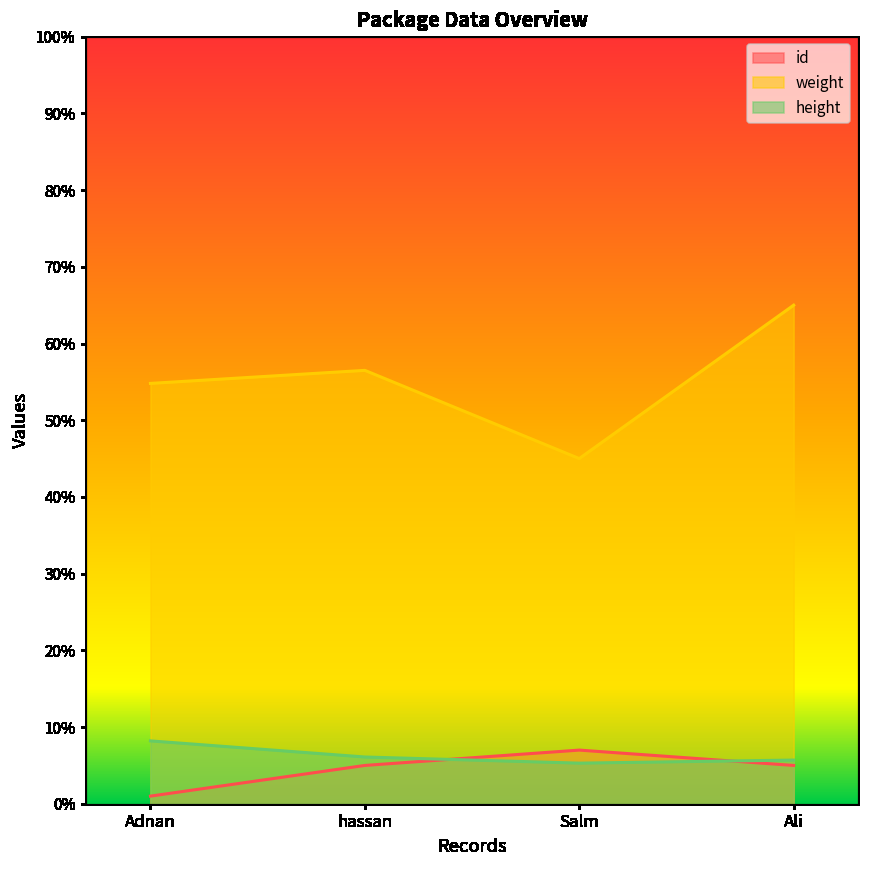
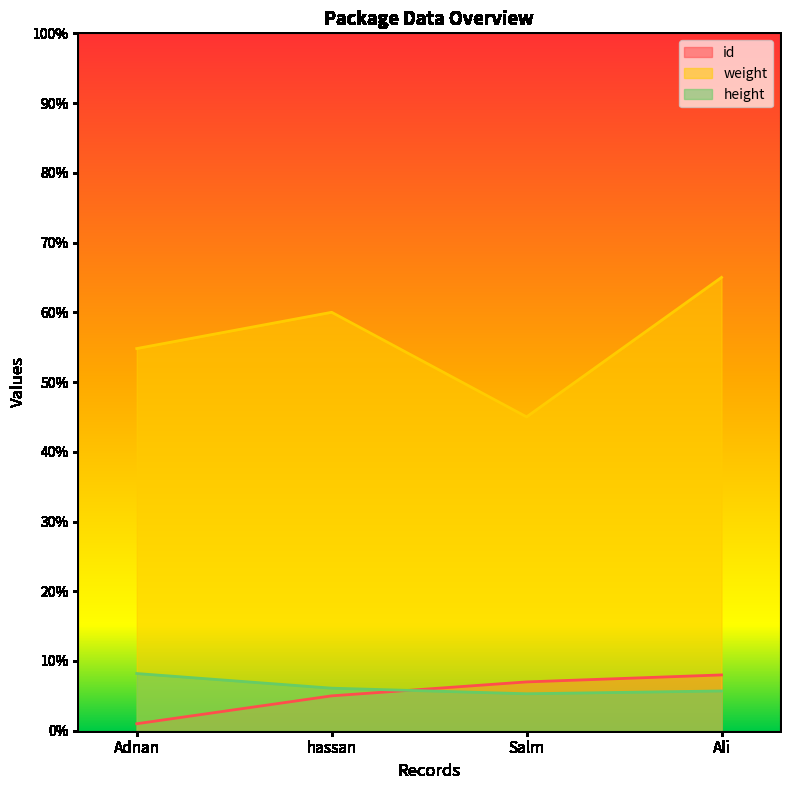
weight, hassan: 57% -> 60%
id, Ali: 5% -> 8%
